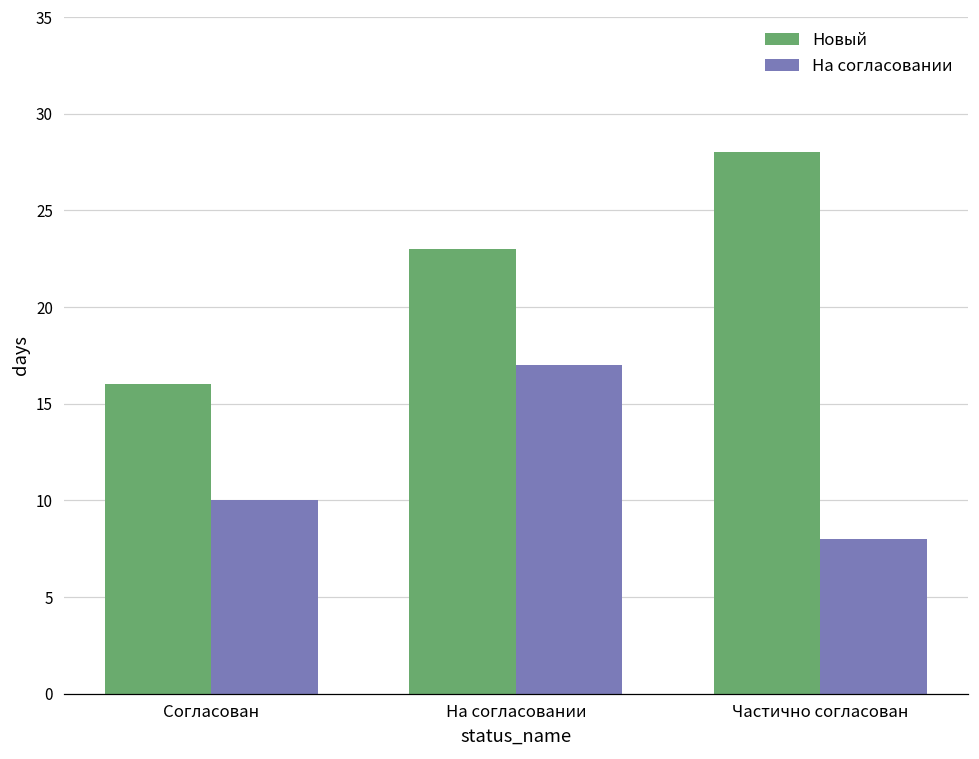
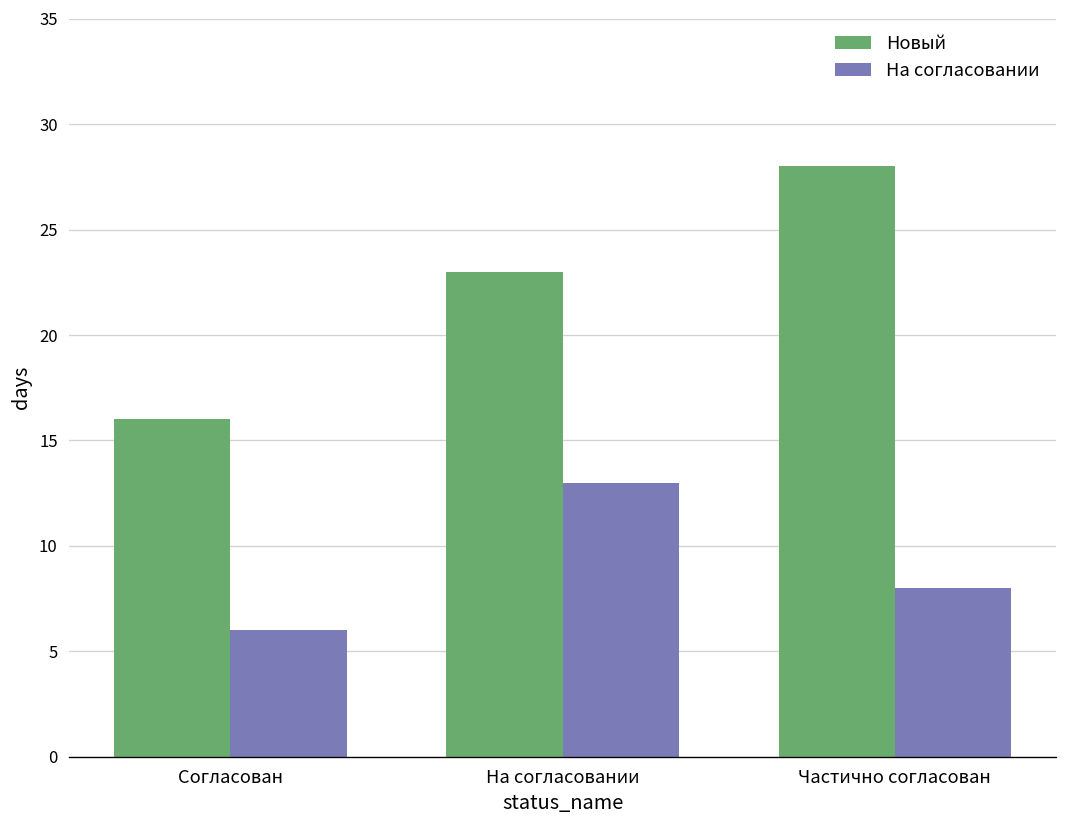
На согласовании, Согласован: 10 -> 6
На согласовании, На согласовании: 17 -> 13
